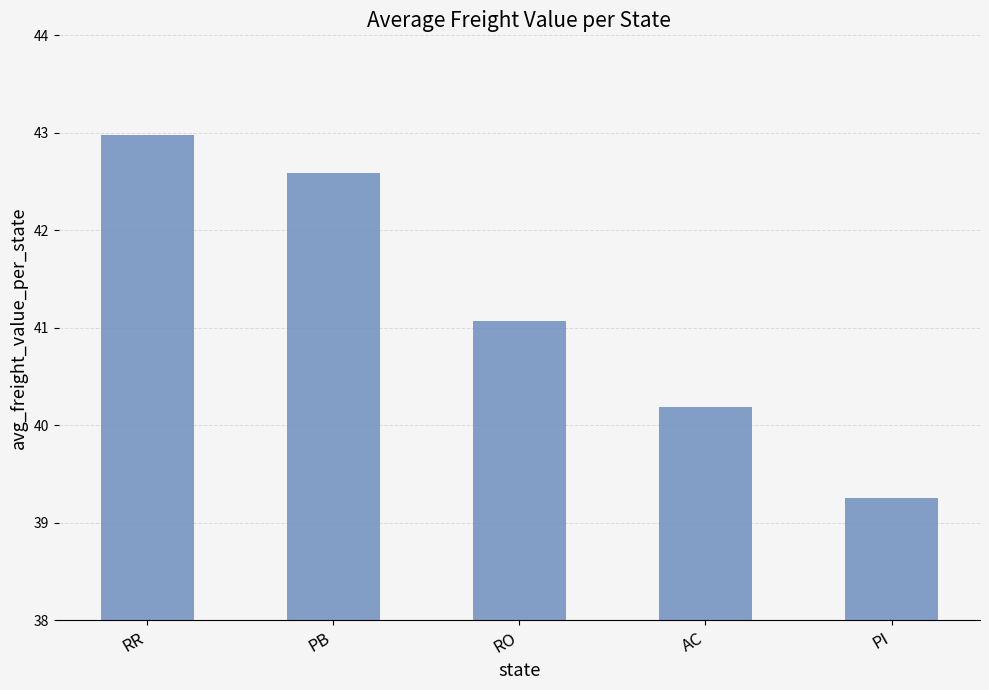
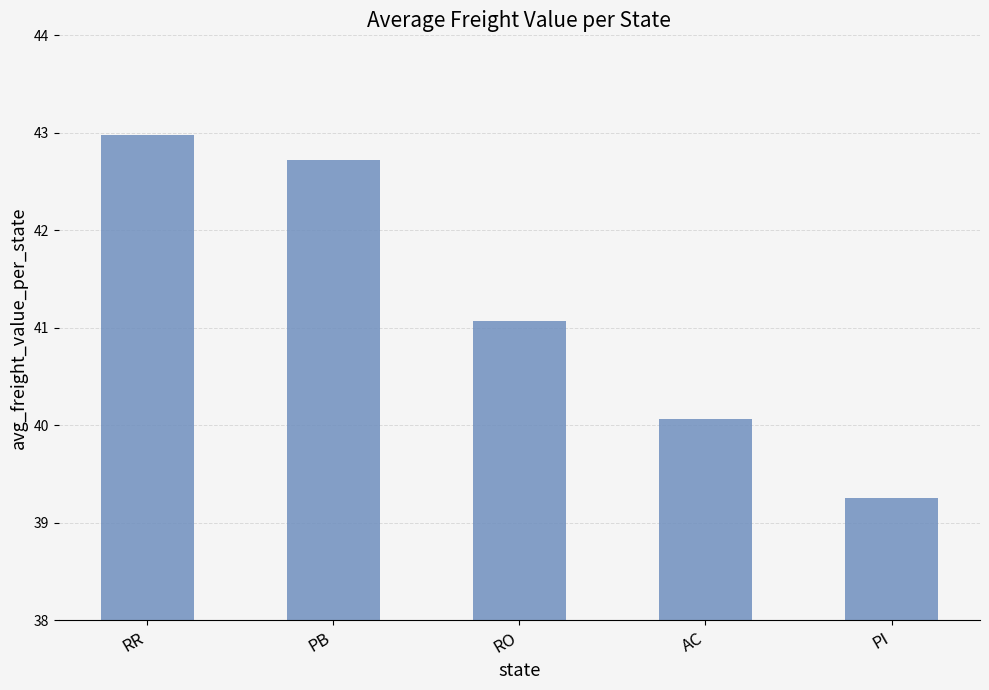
PB: 42.6 -> 42.7
AC: 40.2 -> 40.1
